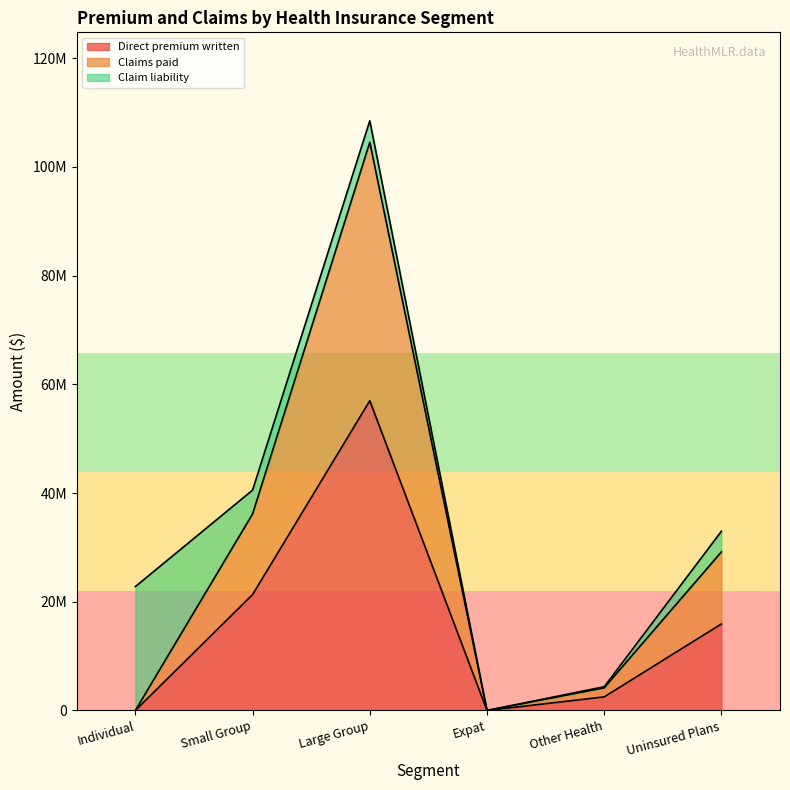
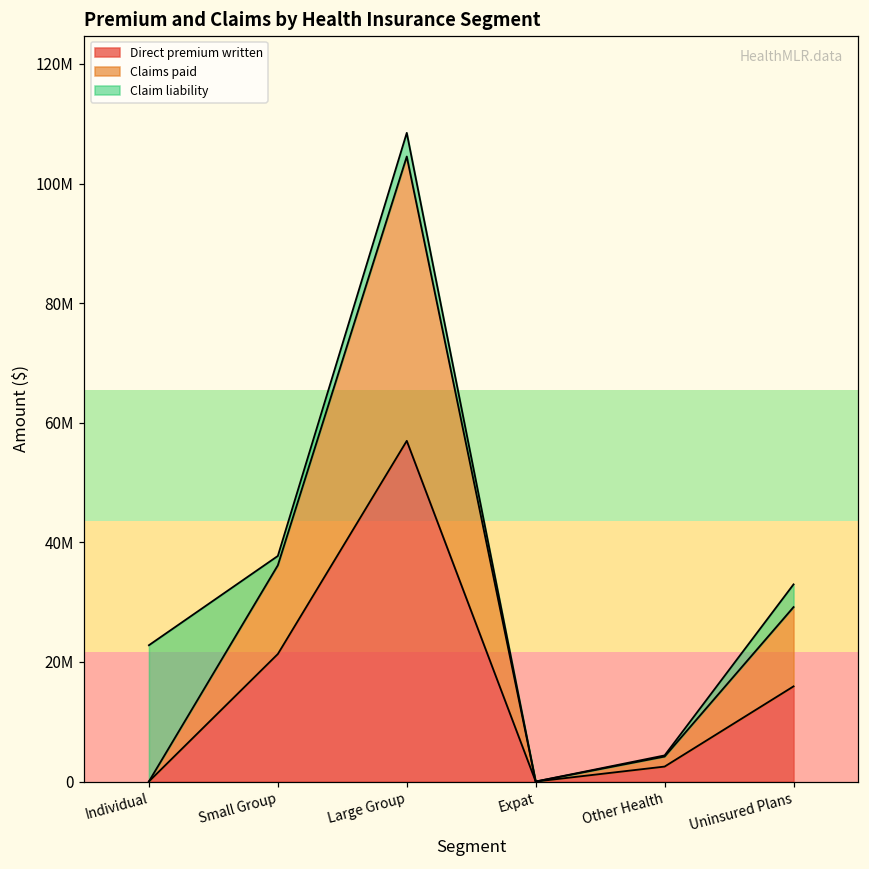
Claim liability, Small Group: 4000000 -> 2000000
